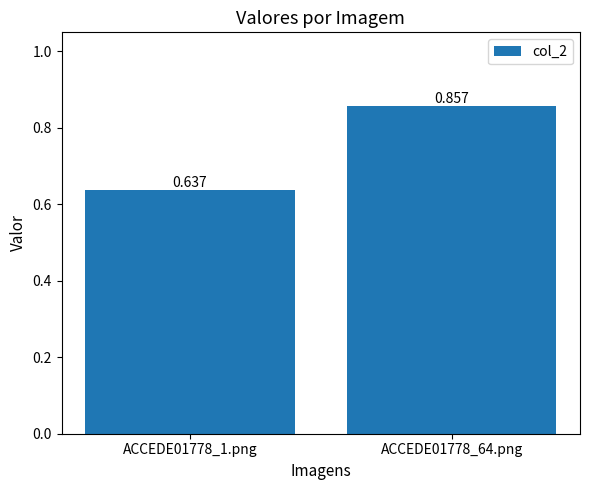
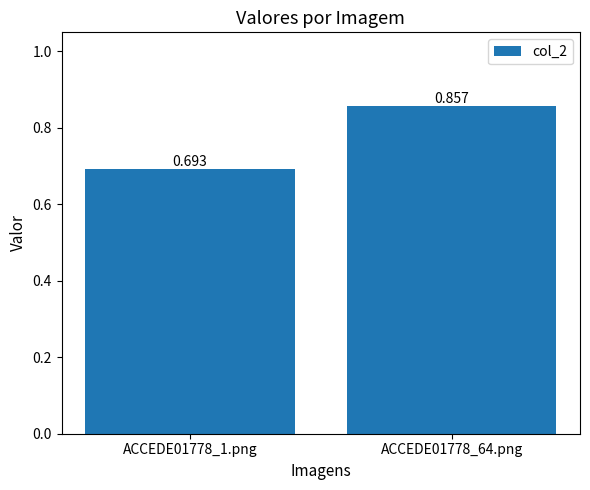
ACCEDE01778_1.png: 0.637 -> 0.693
